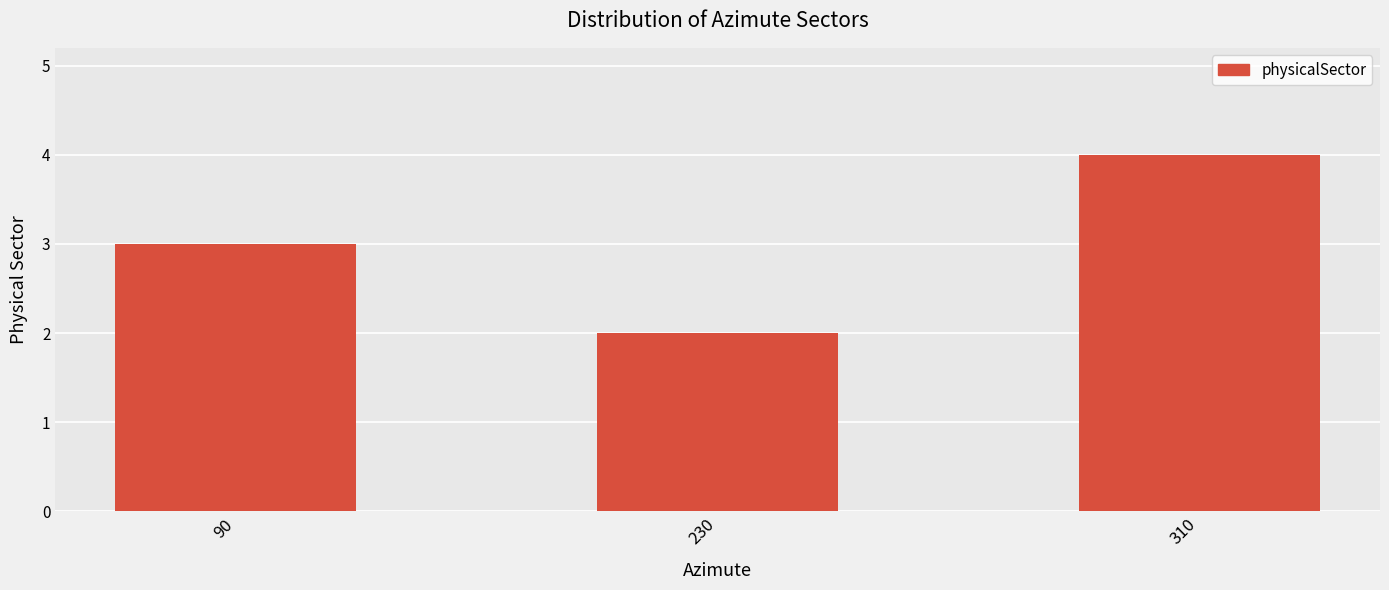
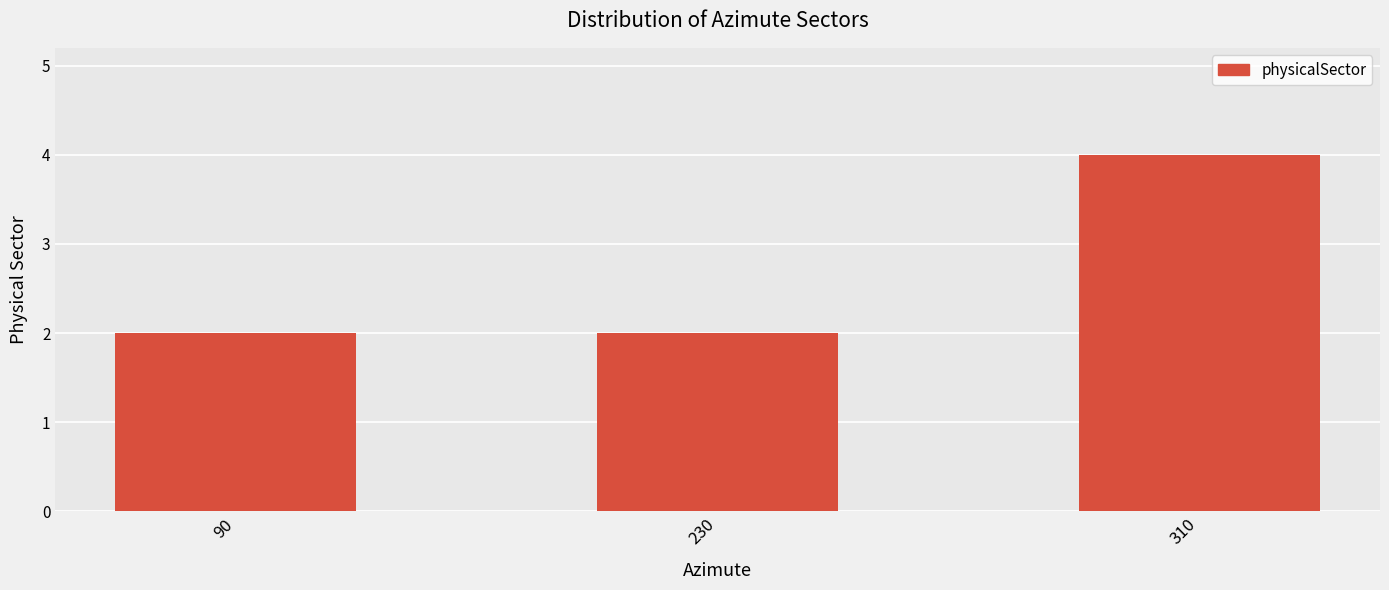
90: 3 -> 2
